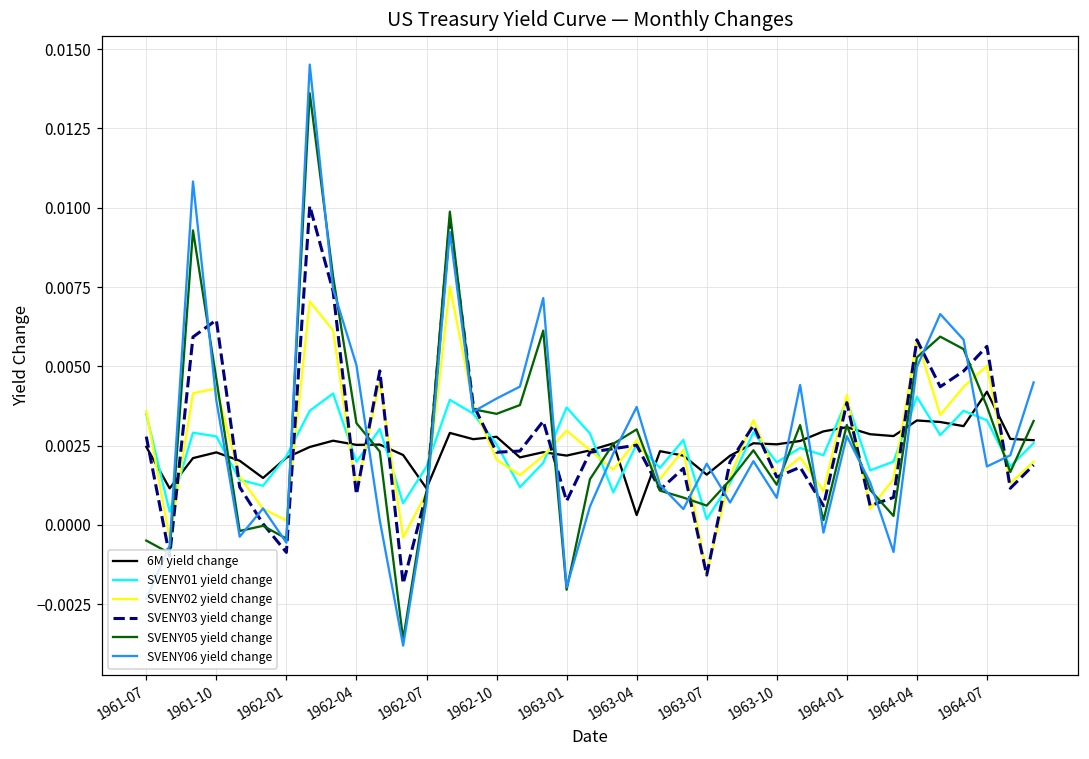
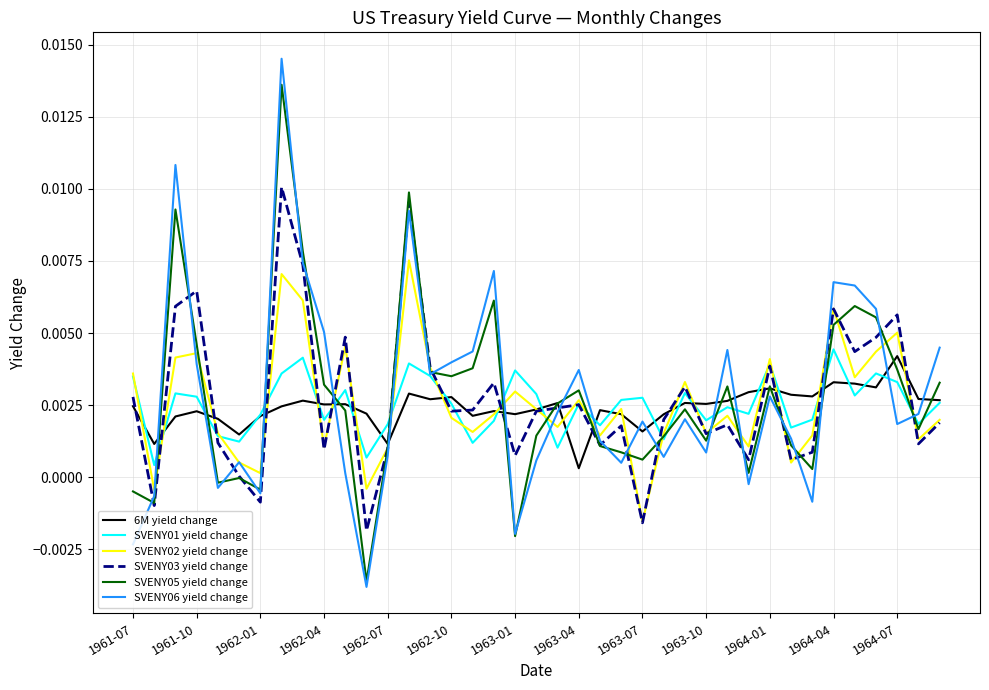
SVENY01 yield change, 1963-07: 0.0002 -> 0.0028
SVENY01 yield change, 1964-04: 0.0040 -> 0.0044
SVENY06 yield change, 1964-04: 0.0050 -> 0.0068
